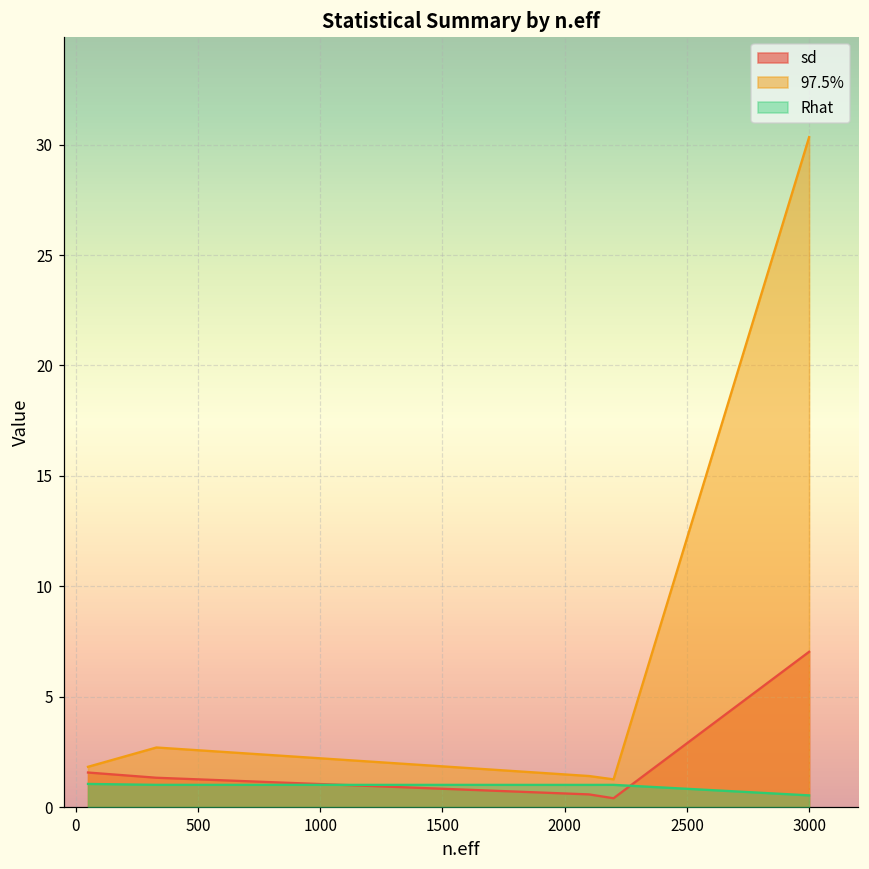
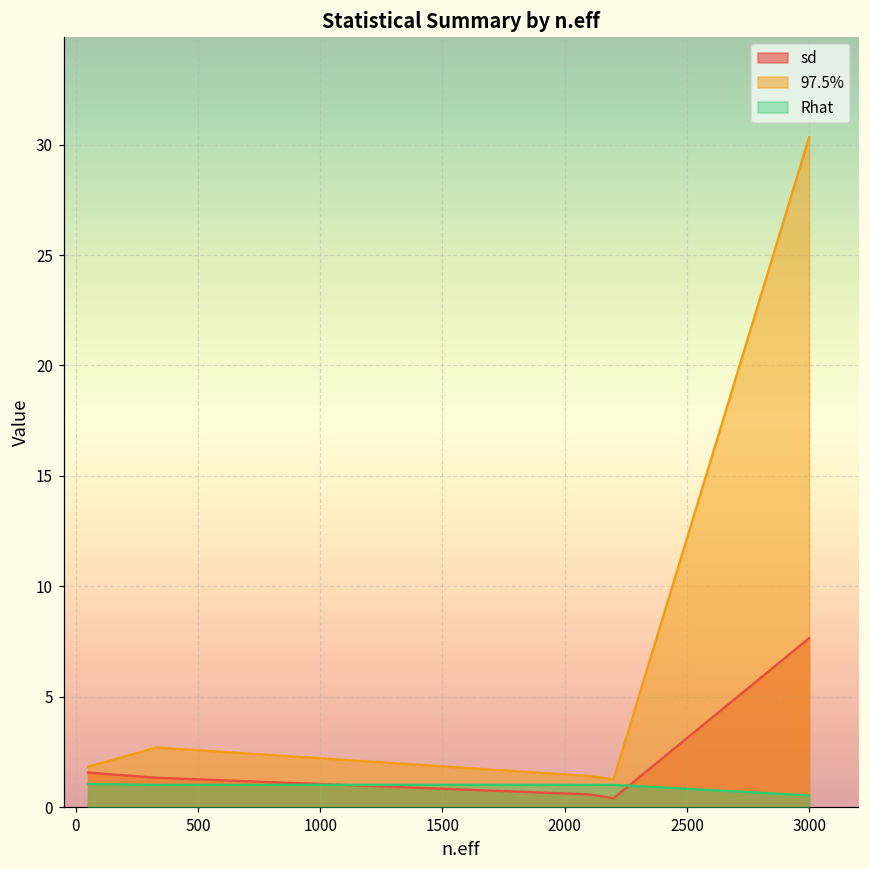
sd, 3000: 7.0 -> 7.7
